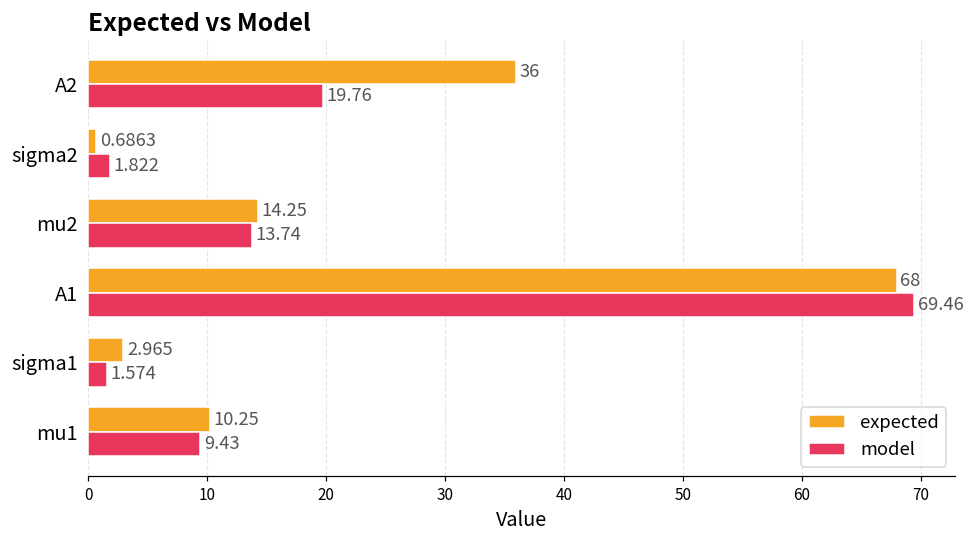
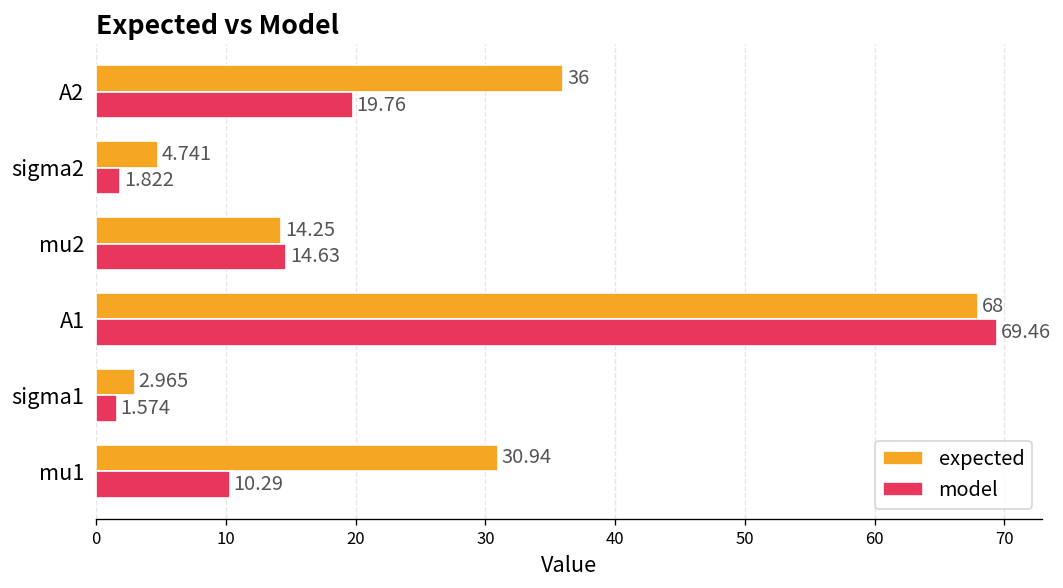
expected, sigma2: 0.6863 -> 4.741
model, mu2: 13.74 -> 14.63
expected, mu1: 10.25 -> 30.94
model, mu1: 9.43 -> 10.29
